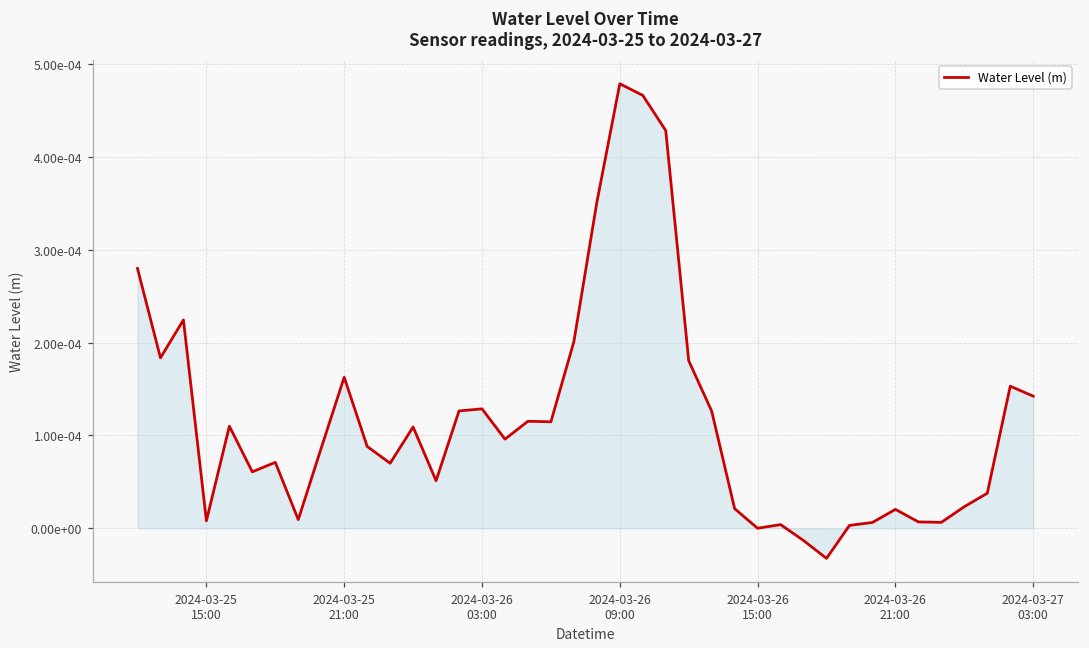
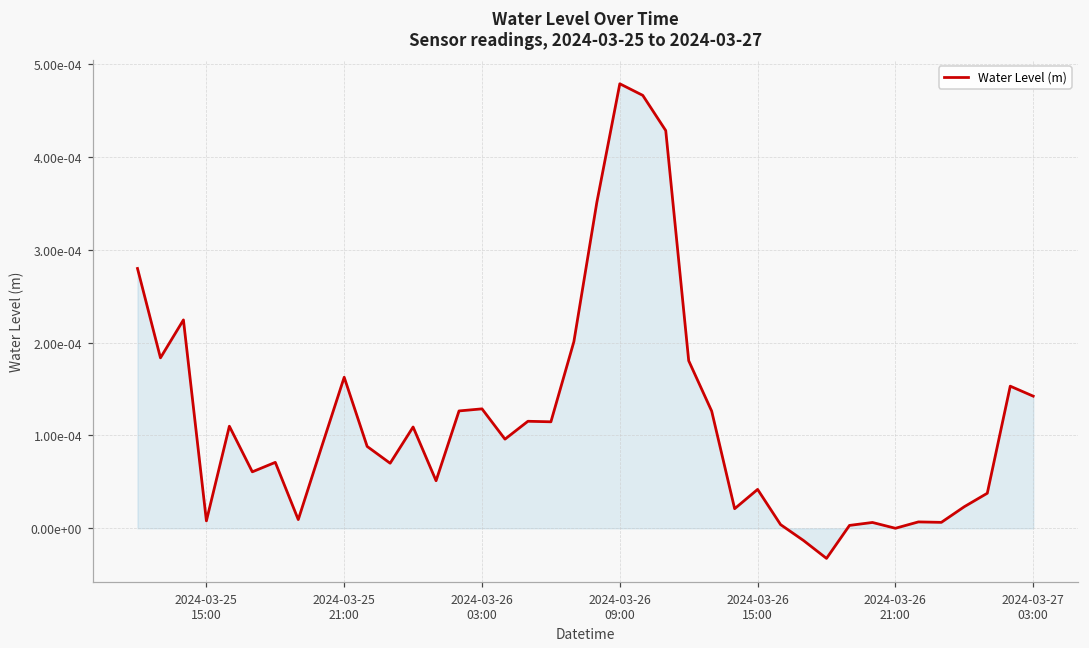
Water Level (m), 2024-03-26 15:00: 0.00000 -> 0.00004
Water Level (m), 2024-03-26 21:00: 0.00002 -> 0.00000
